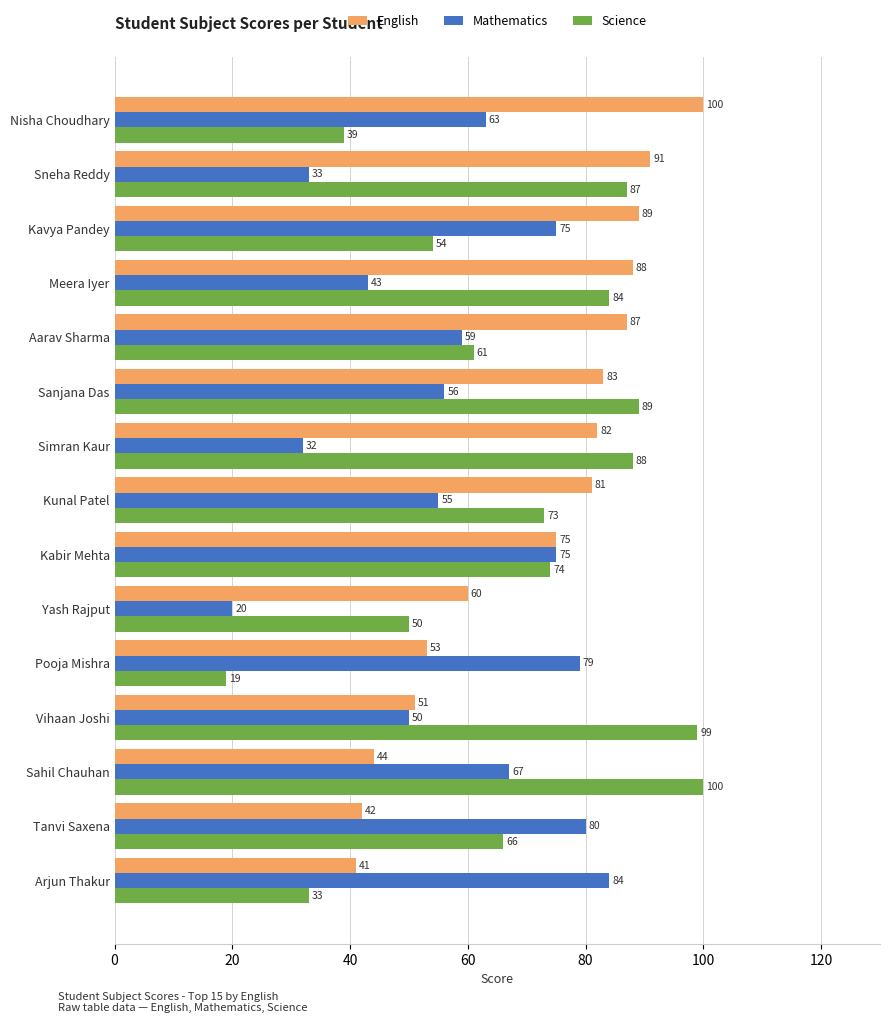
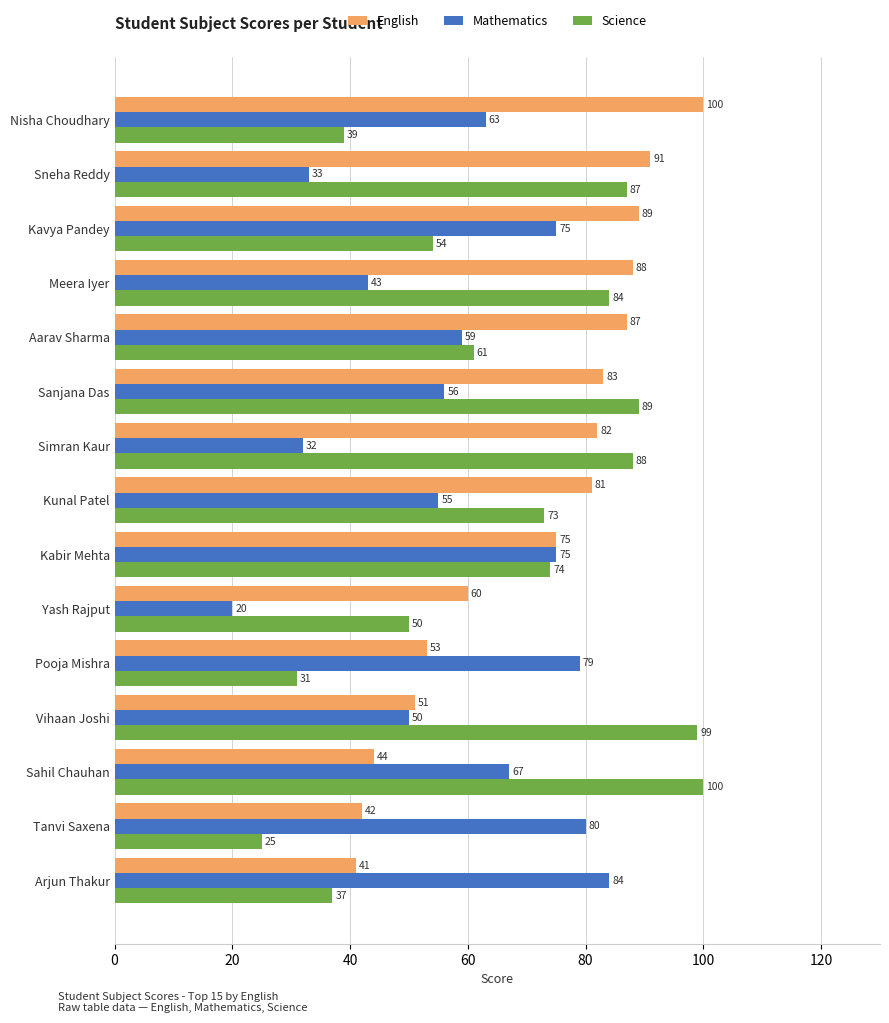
Science, Pooja Mishra: 19 -> 31
Science, Tanvi Saxena: 66 -> 25
Science, Arjun Thakur: 33 -> 37
